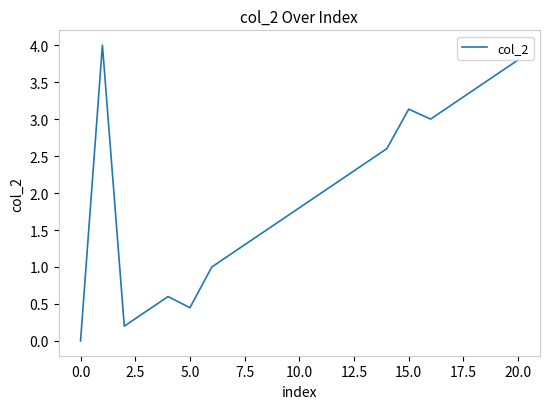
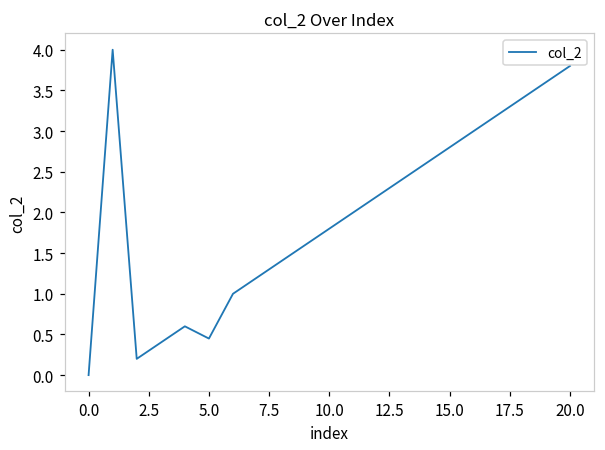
15.0: 3.1 -> 2.8
